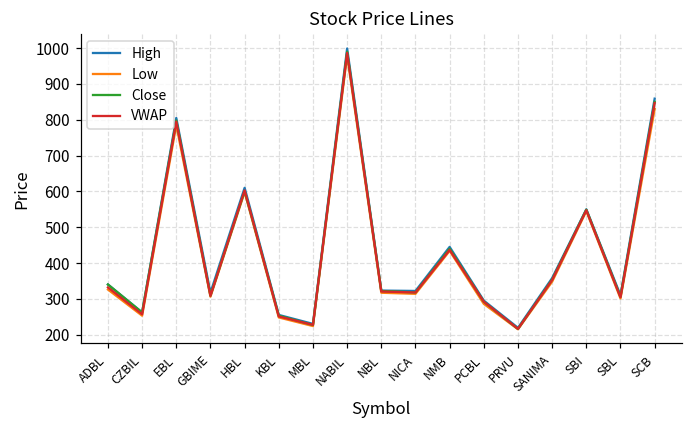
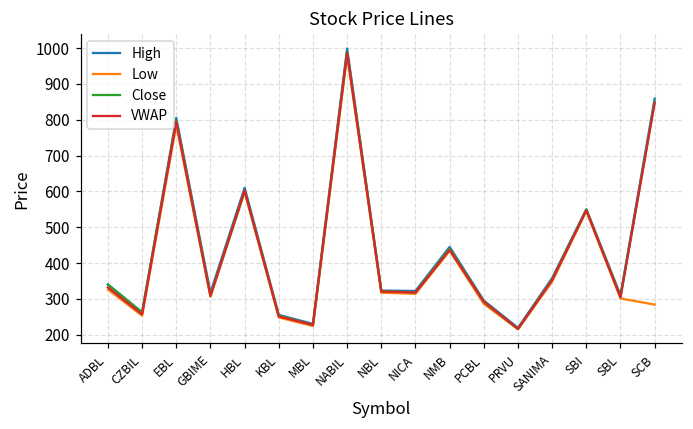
Low, SCB: 830 -> 280
